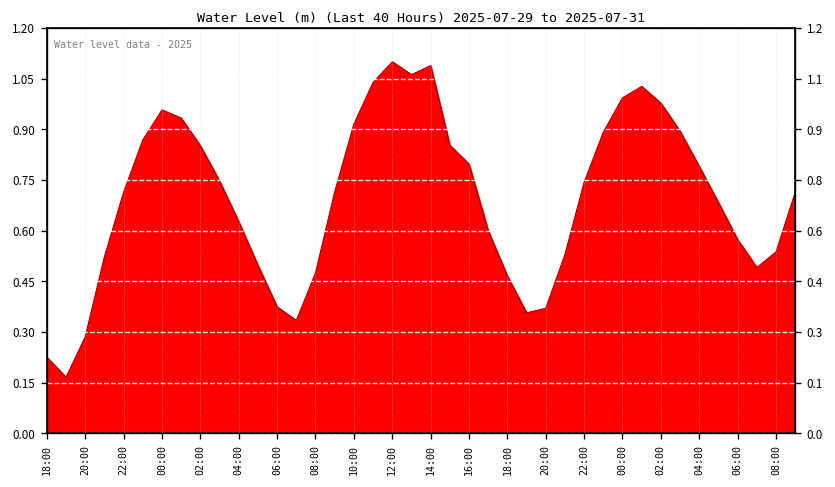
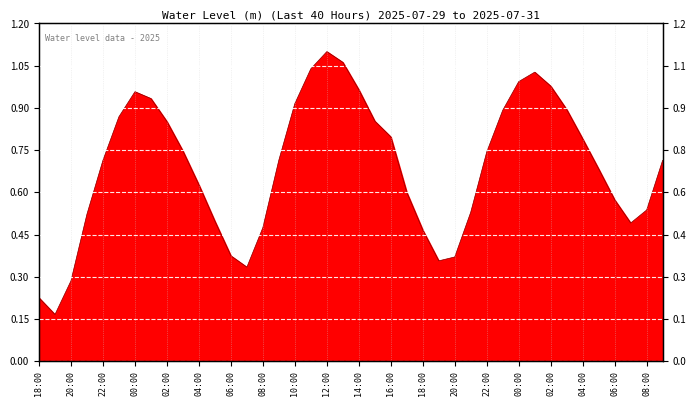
14:00: 1.09 -> 0.96
